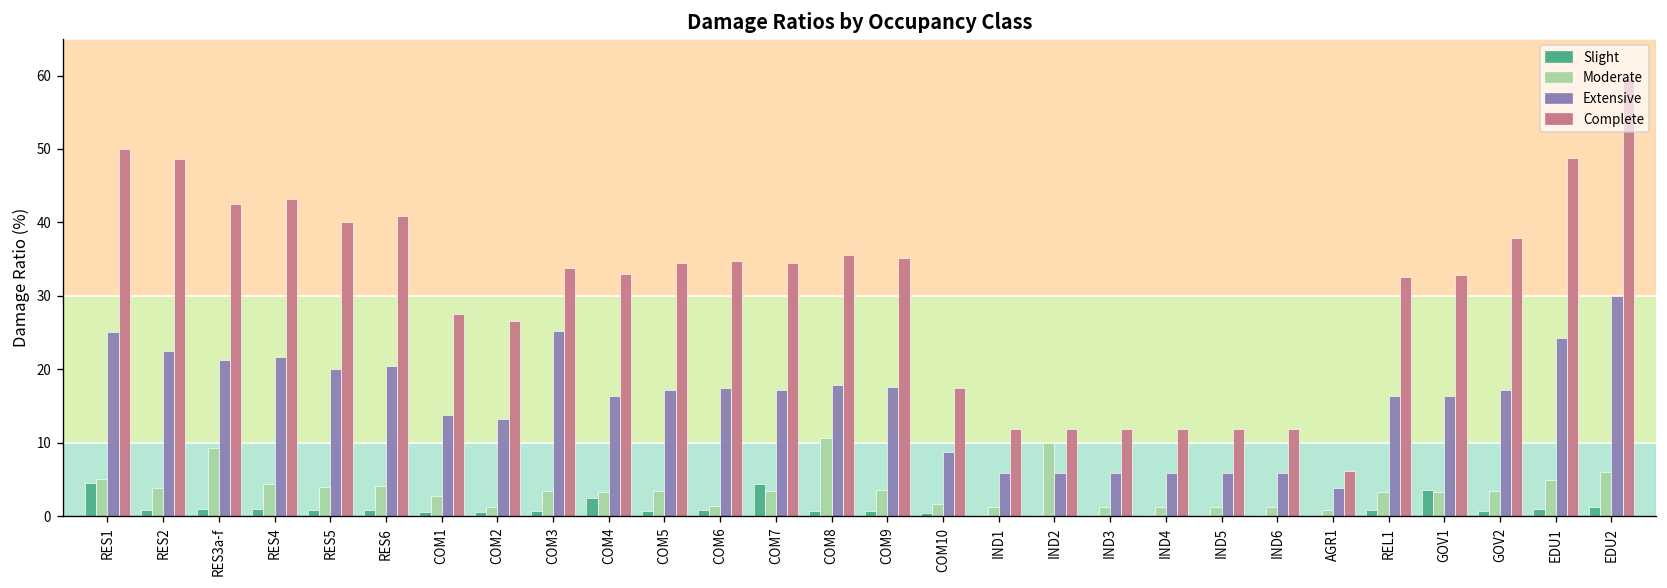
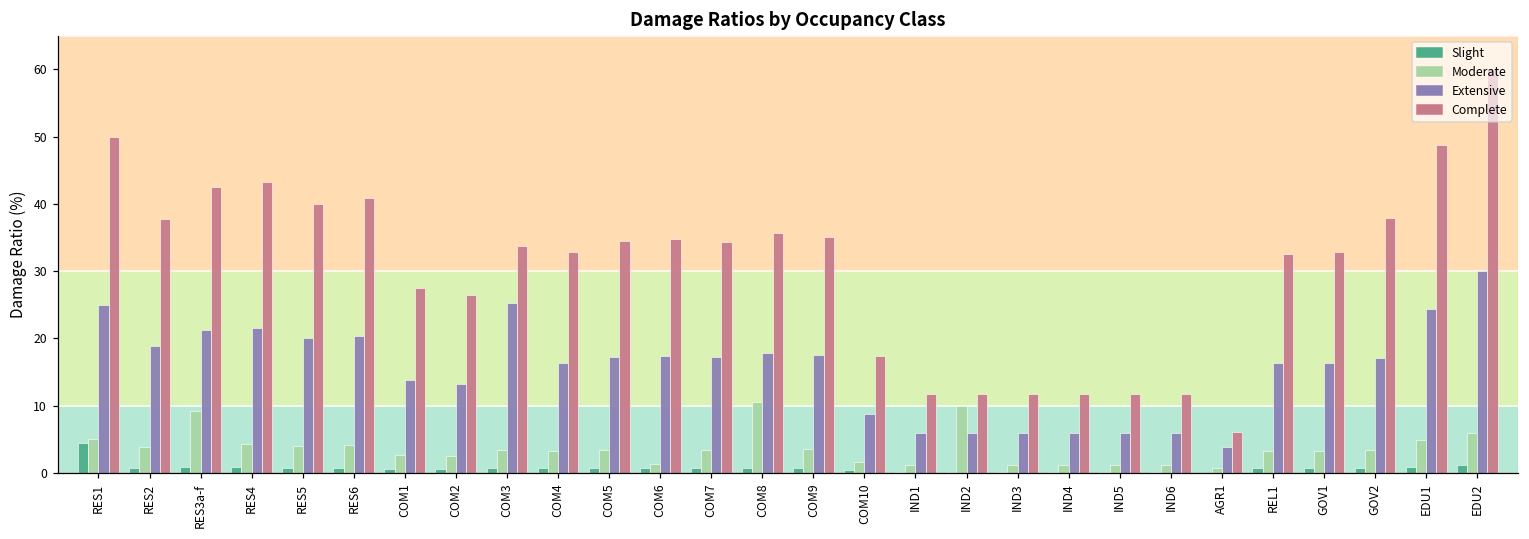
Extensive, RES2: 23 -> 19
Complete, RES2: 49 -> 38
Moderate, COM2: 1 -> 3
Slight, COM4: 2 -> 1
Slight, COM7: 4 -> 1
Slight, GOV1: 4 -> 1
